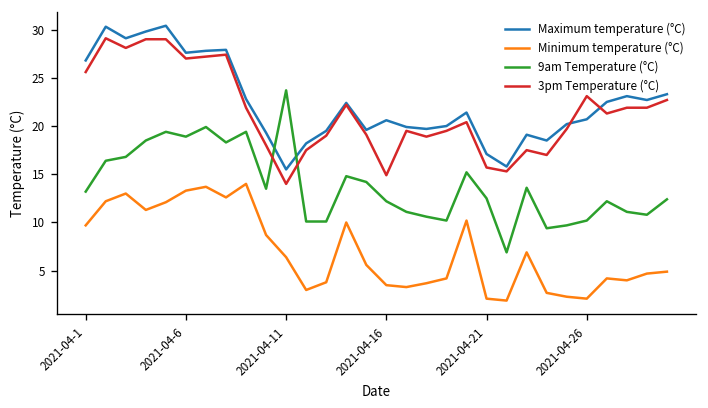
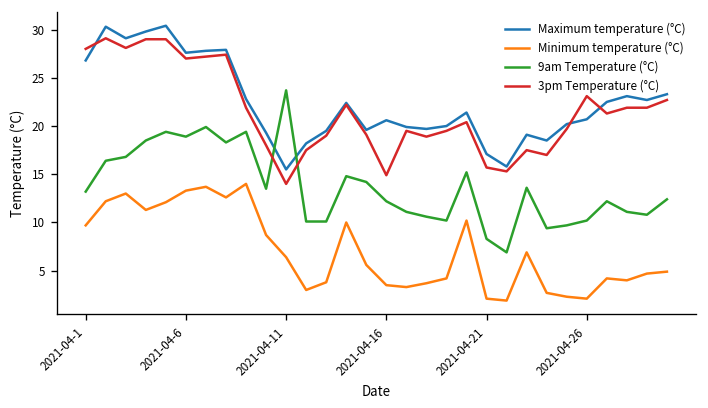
3pm Temperature (°C), 2021-04-1: 26 -> 28
9am Temperature (°C), 2021-04-21: 13 -> 8
